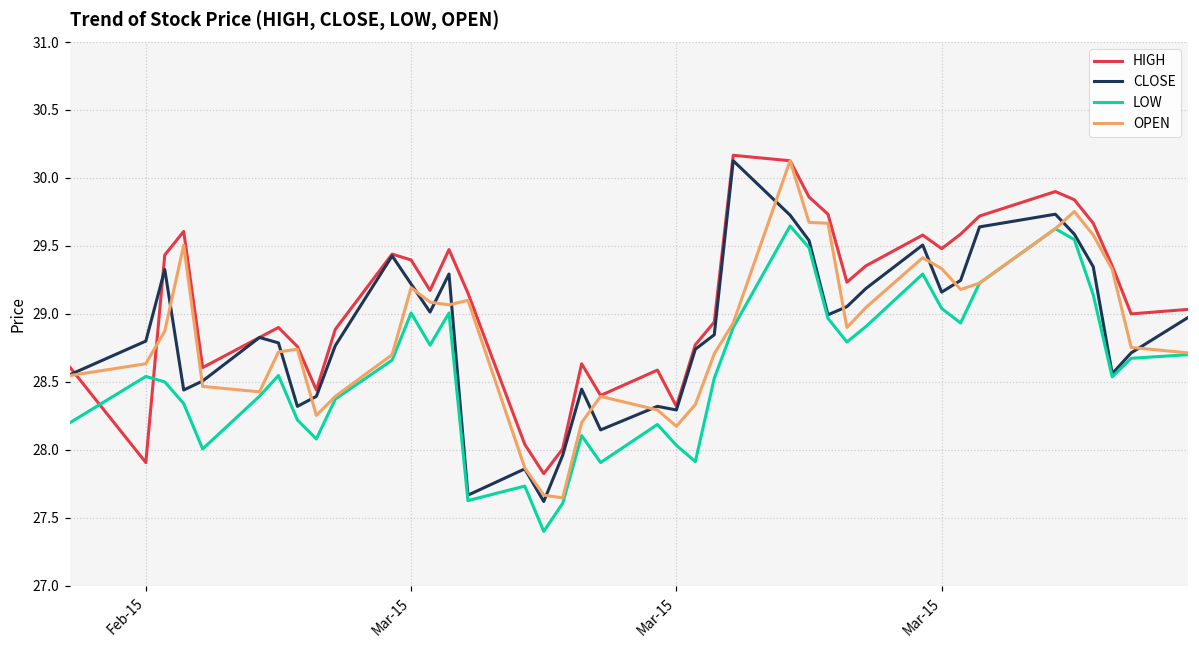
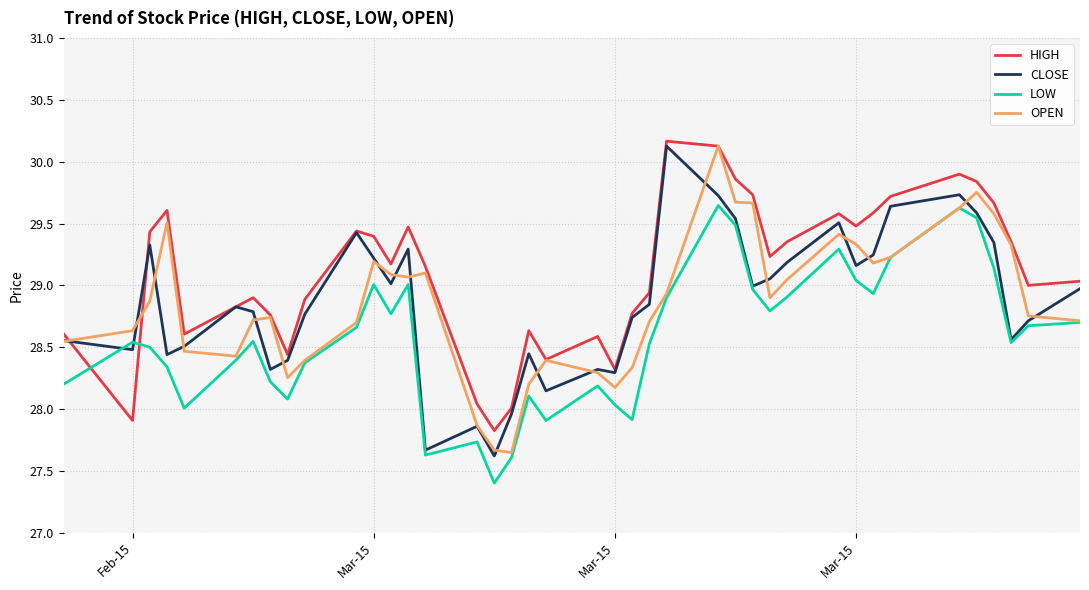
CLOSE, Feb-15: 28.80 -> 28.48
